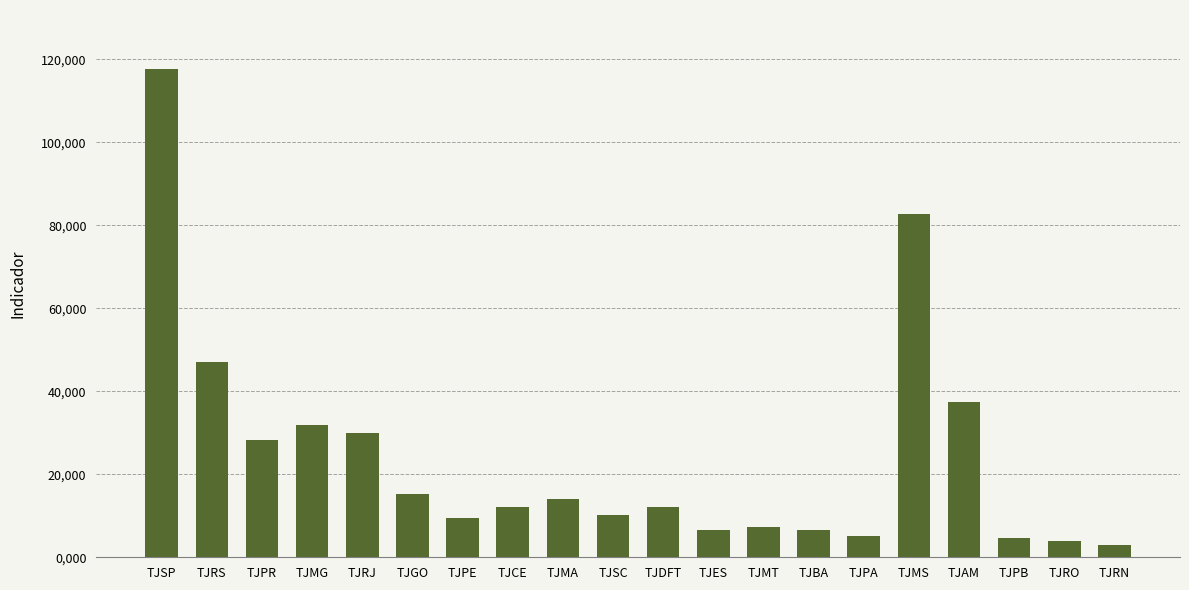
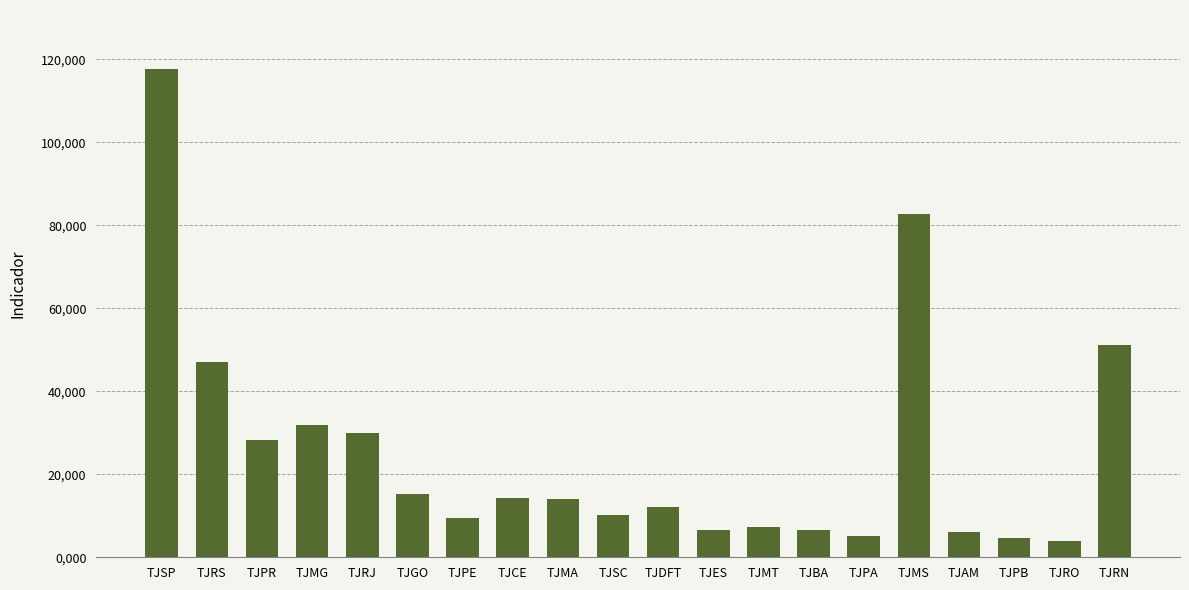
TJCE: 12,000 -> 14,000
TJAM: 37,000 -> 6,000
TJRN: 3,000 -> 51,000
